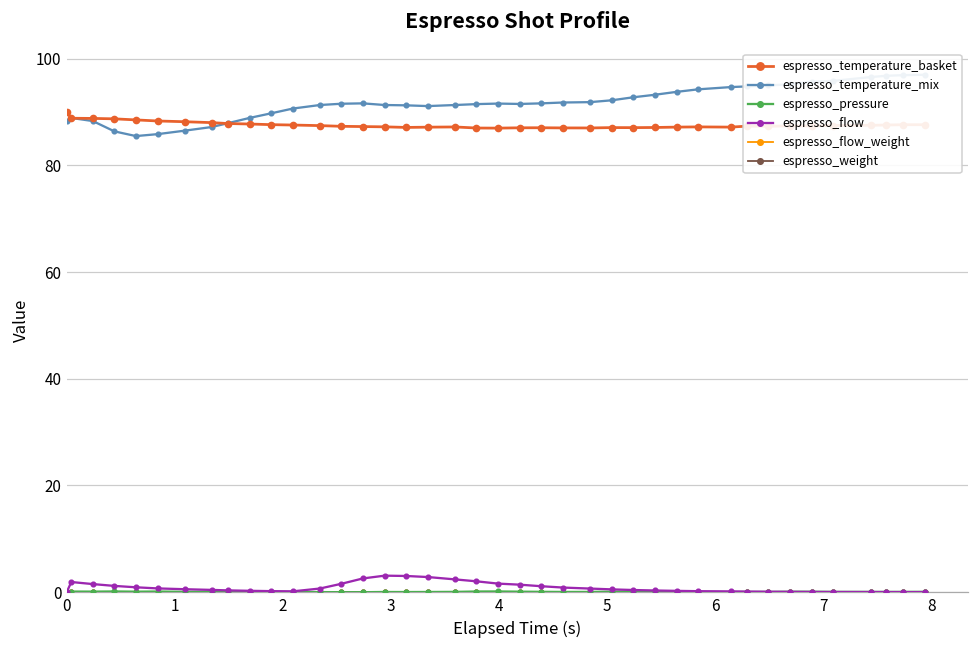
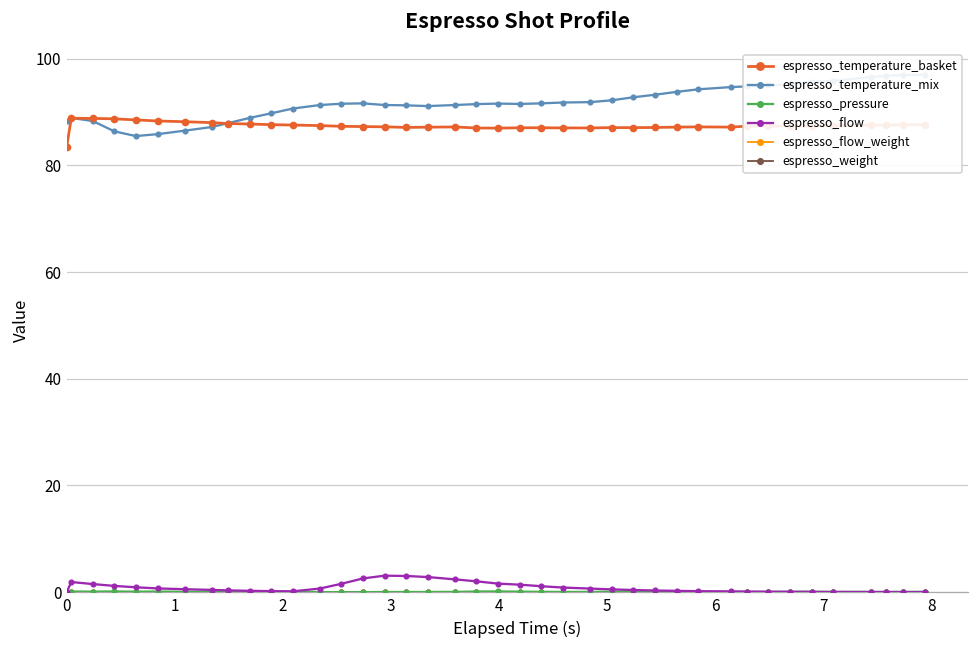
espresso_temperature_basket, 0: 90 -> 84
